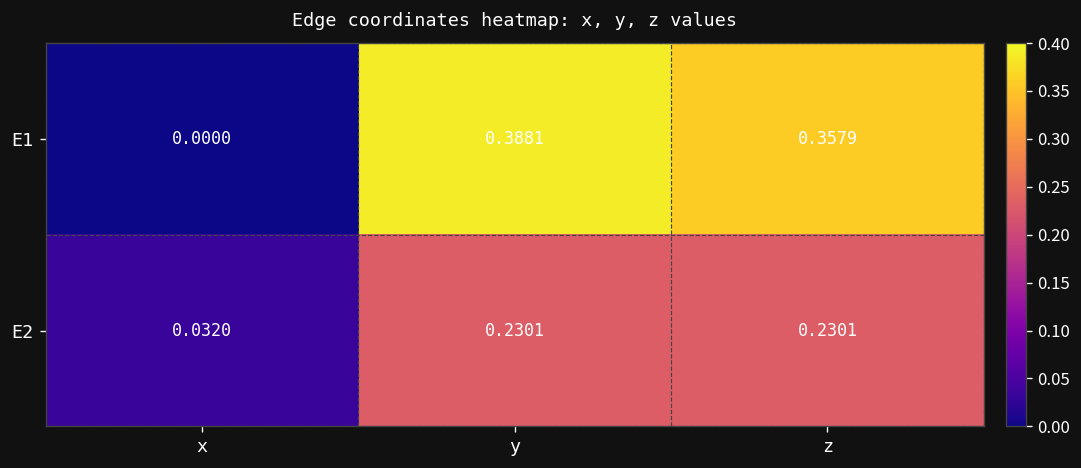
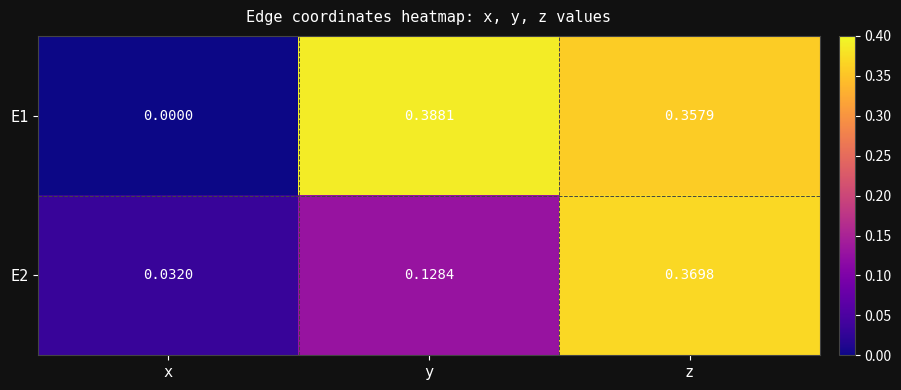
E2, y: 0.2301 -> 0.1284
E2, z: 0.2301 -> 0.3698
